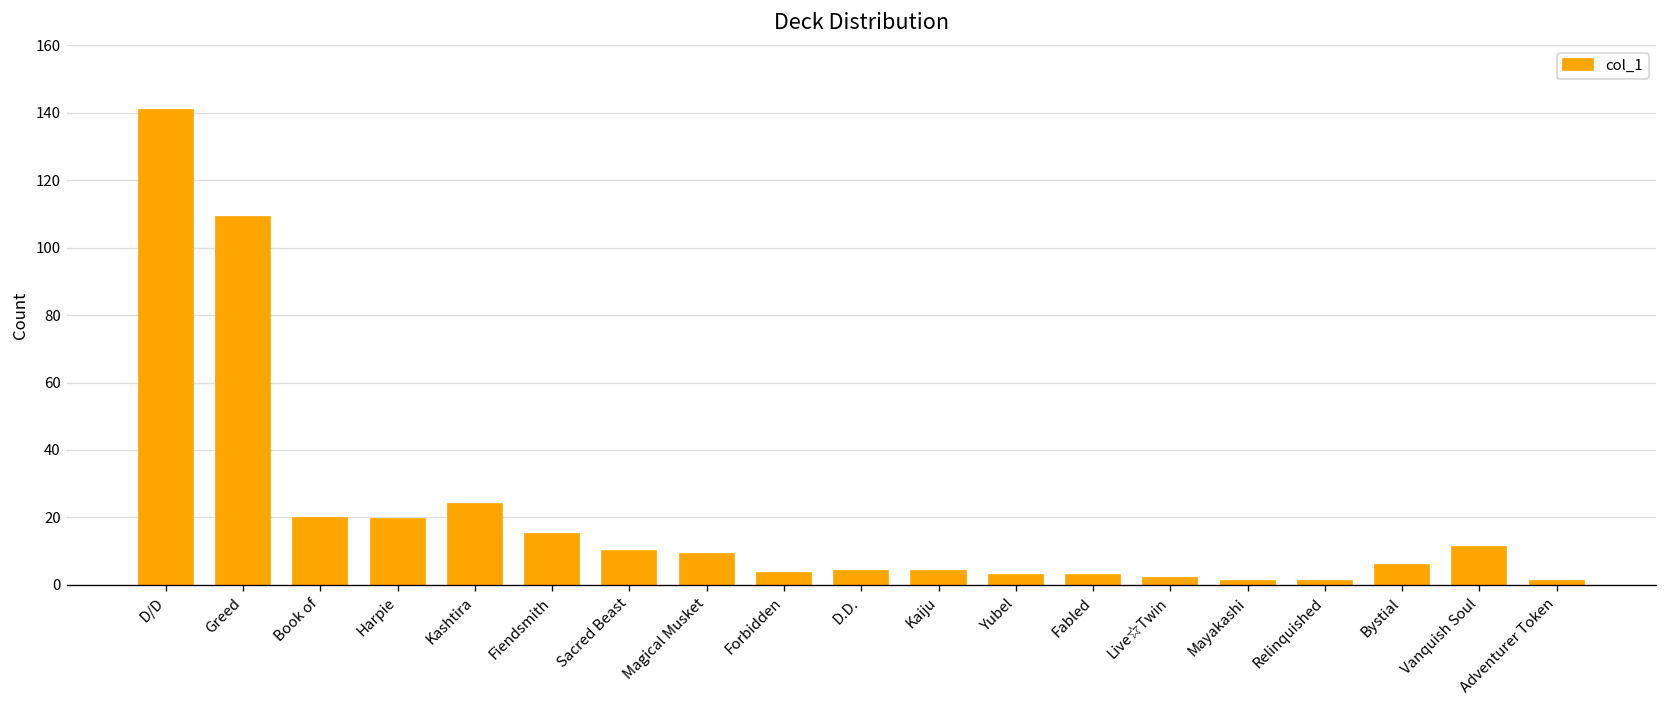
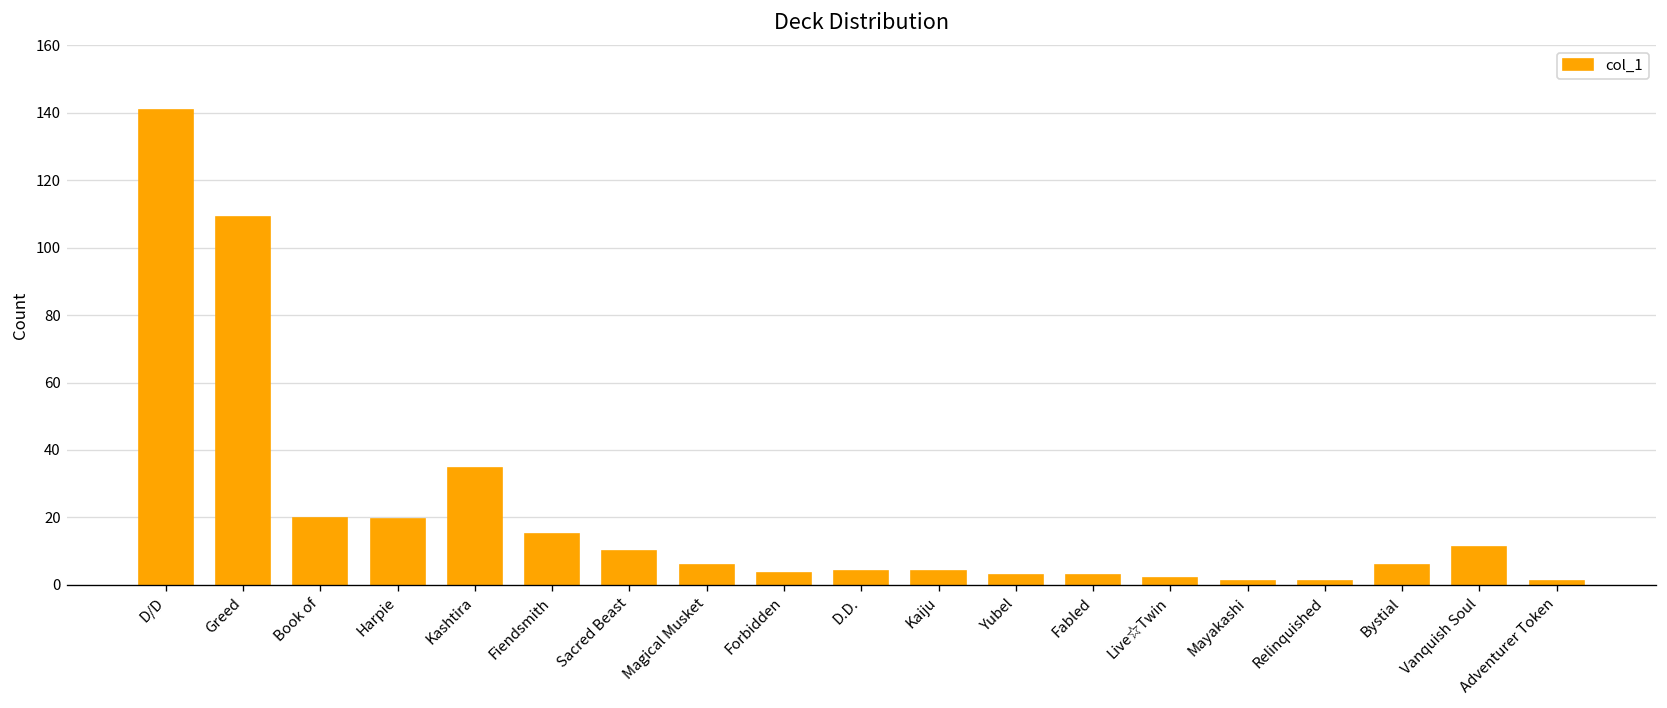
Kashtira: 24 -> 35
Magical Musket: 9 -> 6
